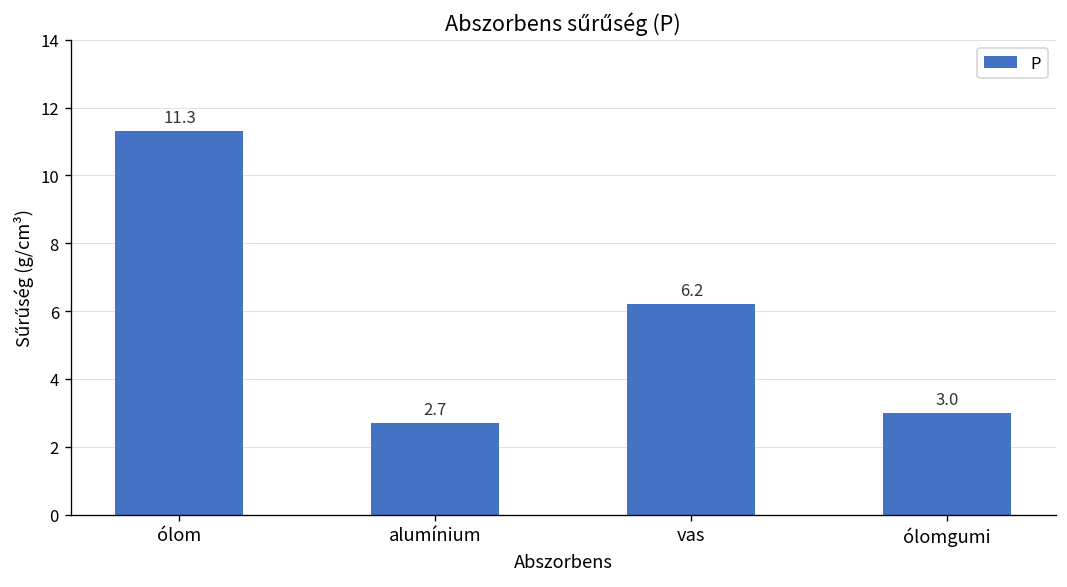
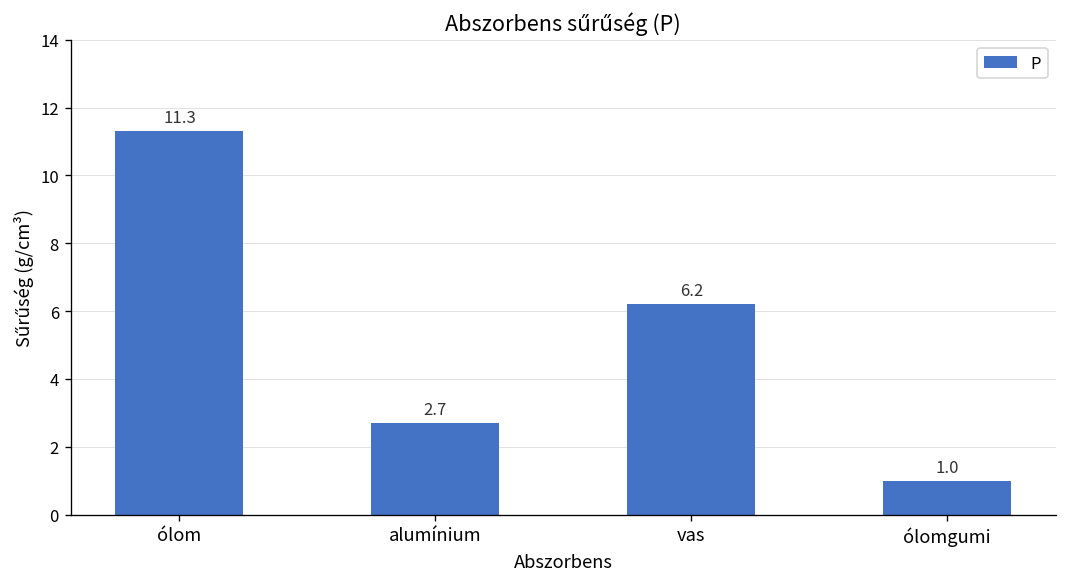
ólomgumi: 3.0 -> 1.0
